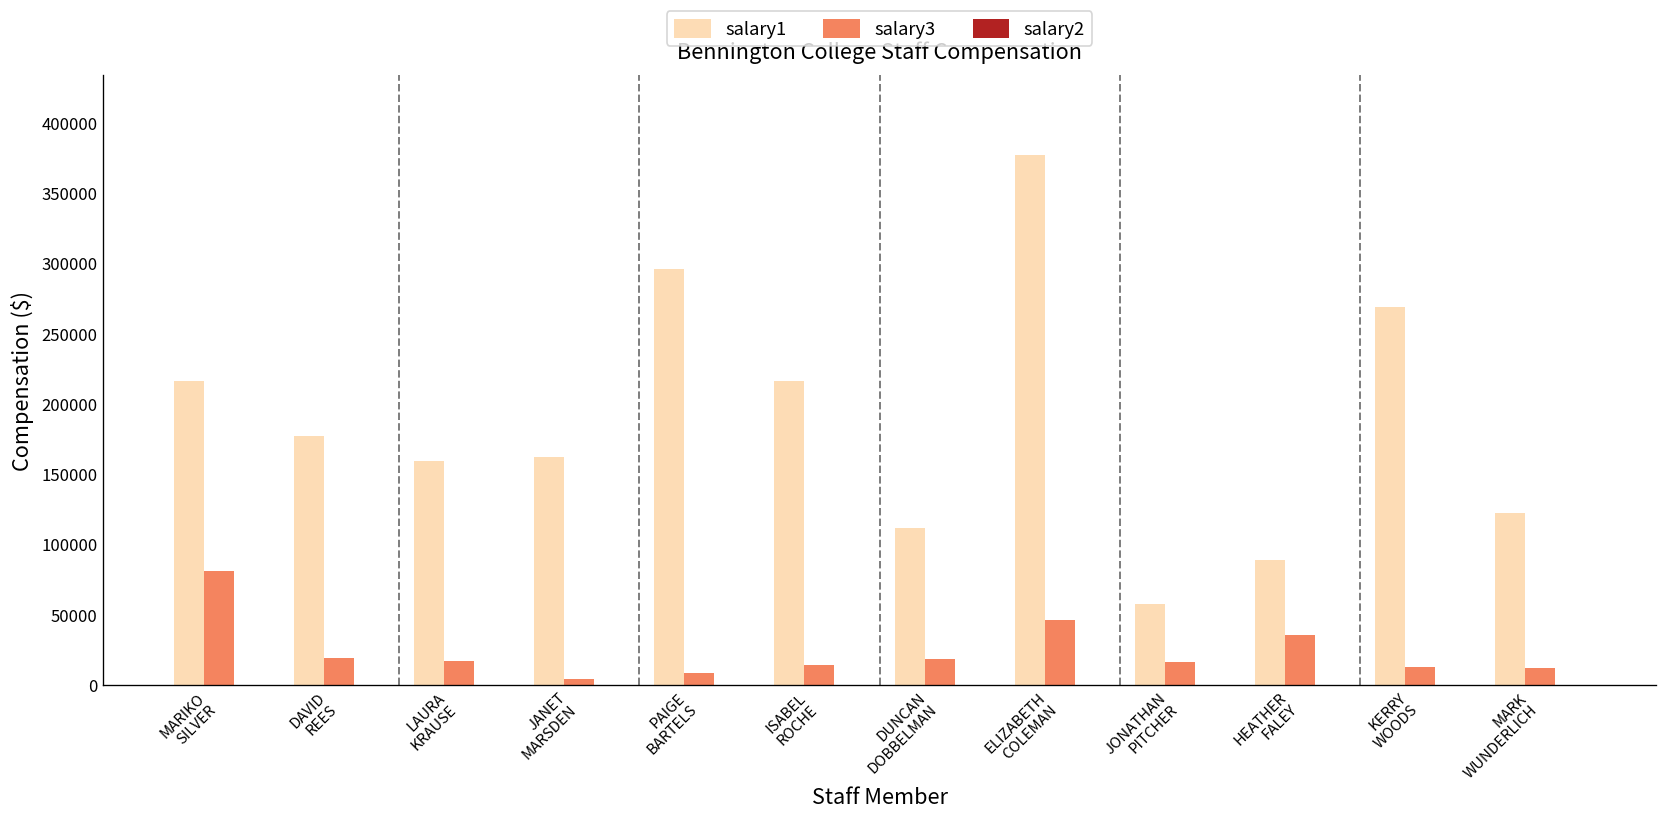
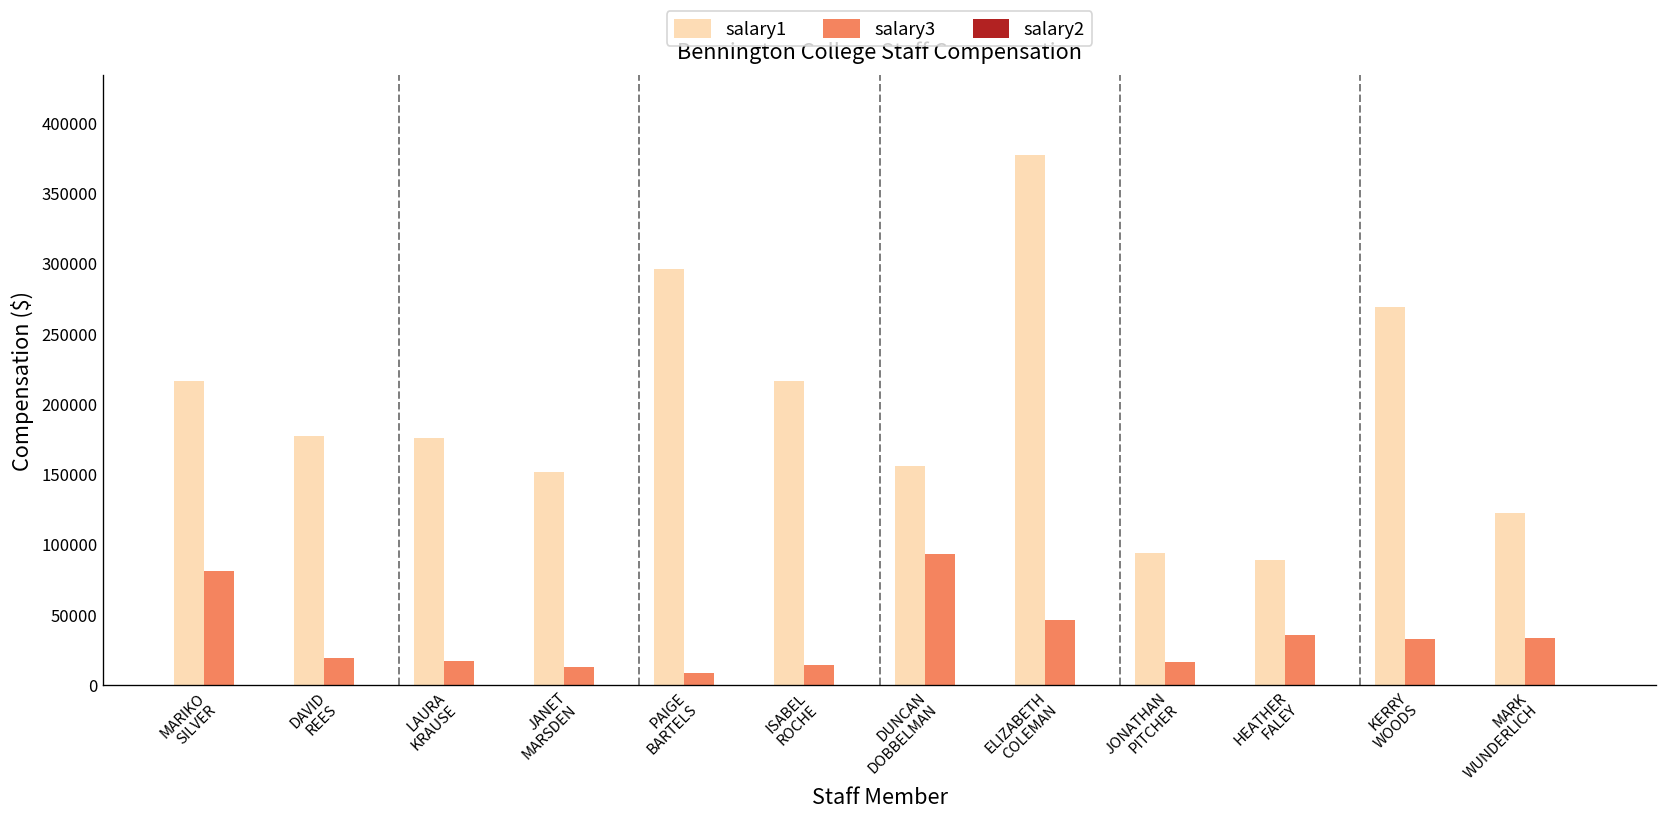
salary1, LAURA KRAUSE: 159000 -> 176000
salary1, JANET MARSDEN: 162000 -> 151000
salary3, JANET MARSDEN: 4000 -> 13000
salary1, DUNCAN DOBBELMAN: 112000 -> 156000
salary3, DUNCAN DOBBELMAN: 18000 -> 93000
salary1, JONATHAN PITCHER: 58000 -> 94000
salary3, KERRY WOODS: 13000 -> 33000
salary3, MARK WUNDERLICH: 12000 -> 33000
